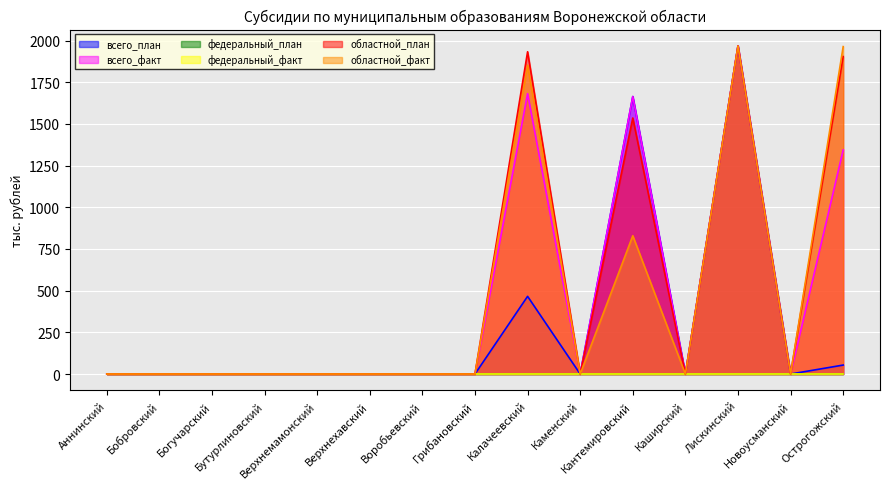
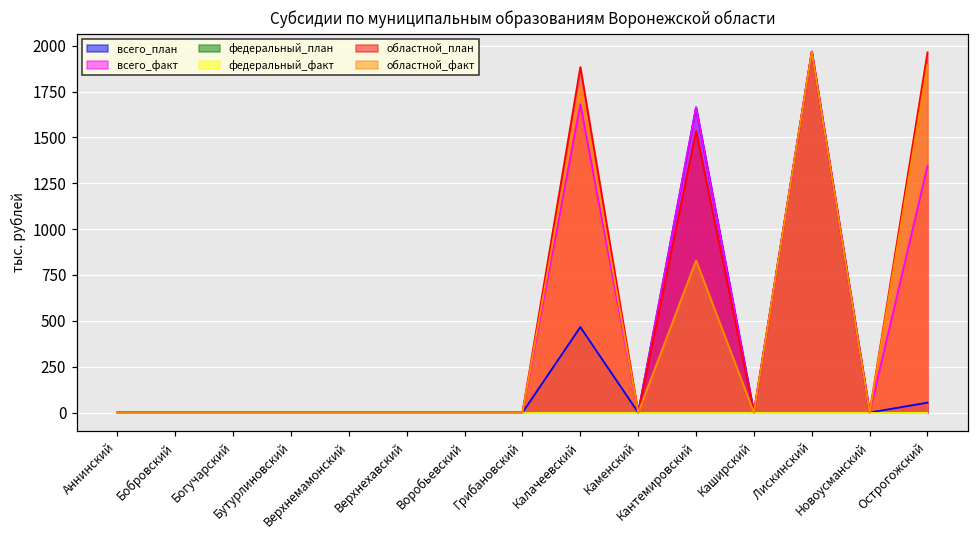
областной_план, Калачеевский: 1930 -> 1880
областной_факт, Калачеевский: 1850 -> 1770
областной_план, Острогожский: 1900 -> 1960
областной_факт, Острогожский: 1960 -> 1900
